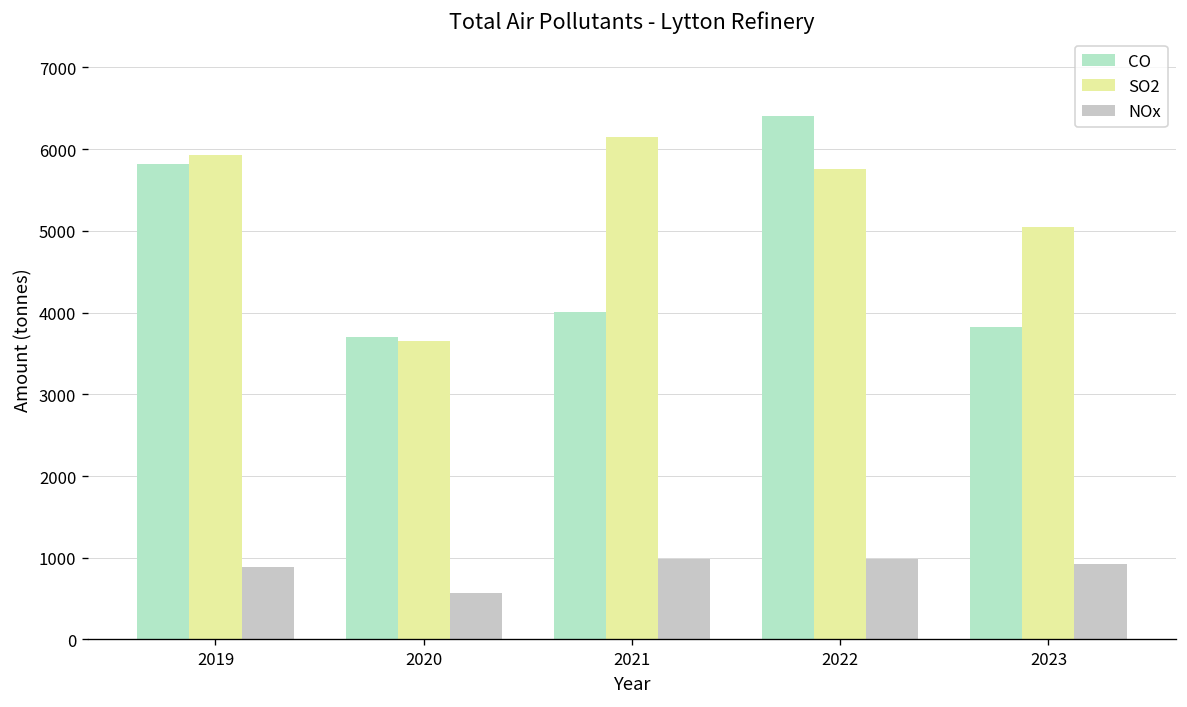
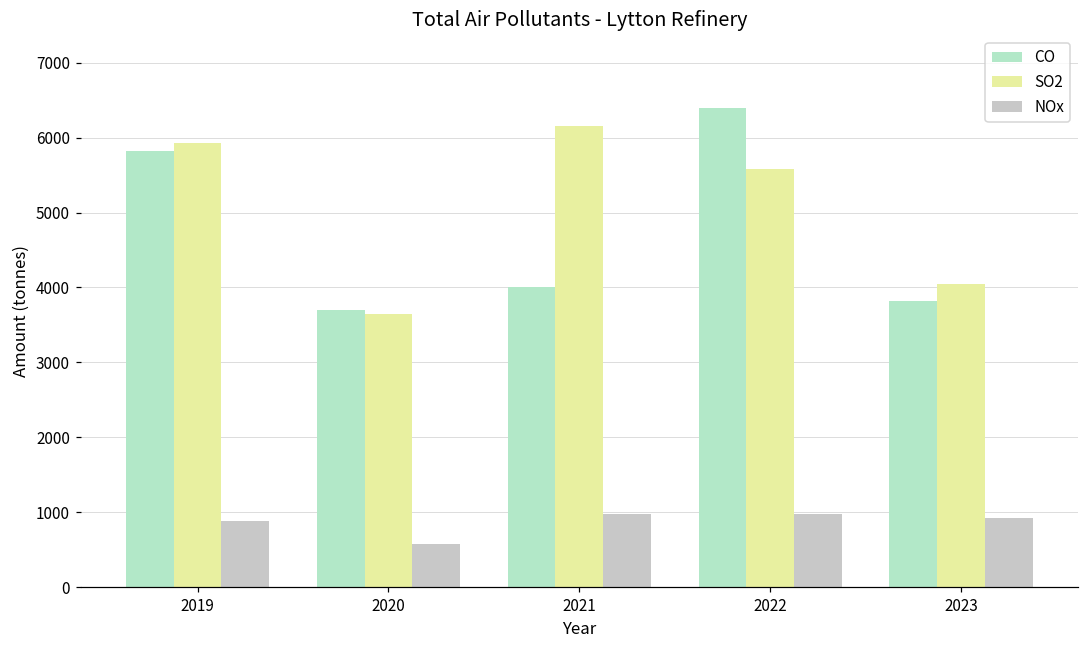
SO2, 2022: 5800 -> 5600
SO2, 2023: 5100 -> 4100
